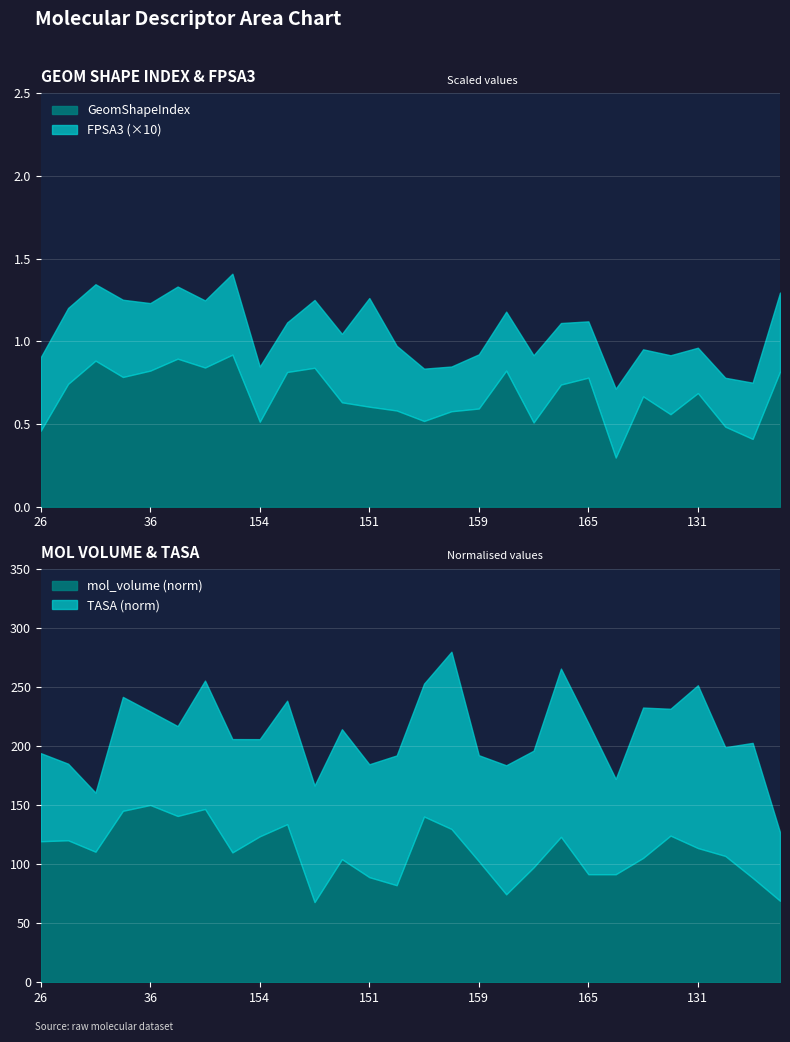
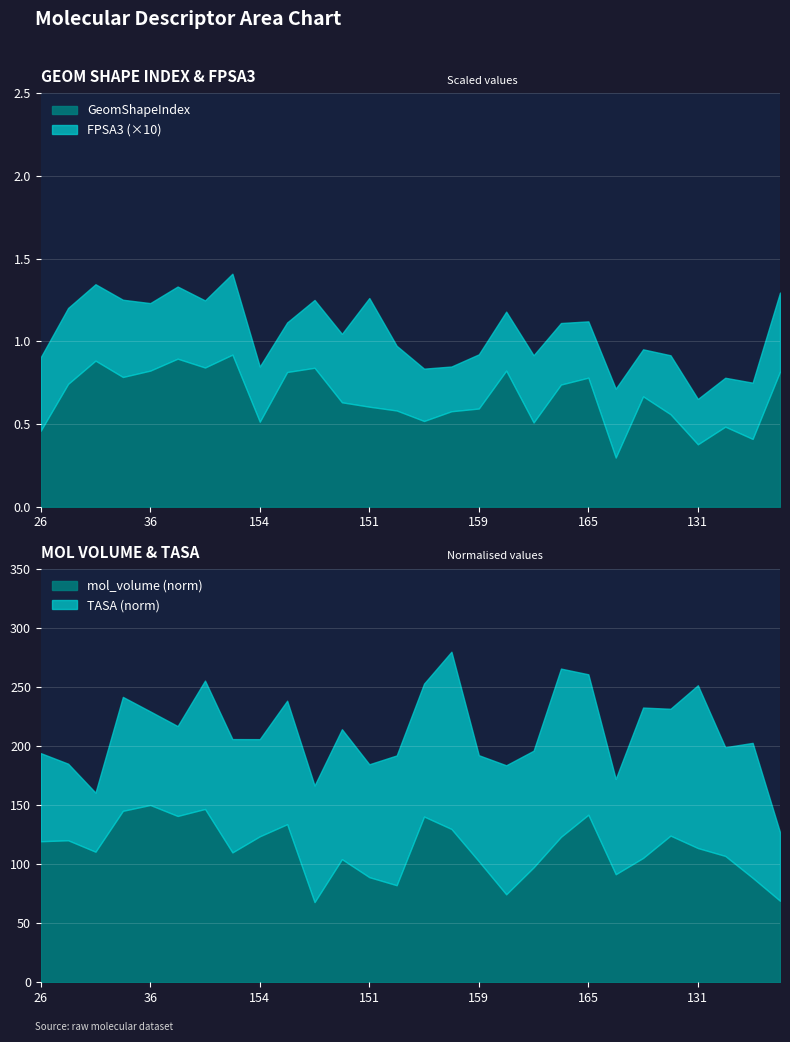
GEOM SHAPE INDEX & FPSA3, GeomShapeIndex, 131: 0.69 -> 0.38
MOL VOLUME & TASA, mol_volume (norm), 165: 91 -> 142
MOL VOLUME & TASA, TASA (norm), 165: 128 -> 119
